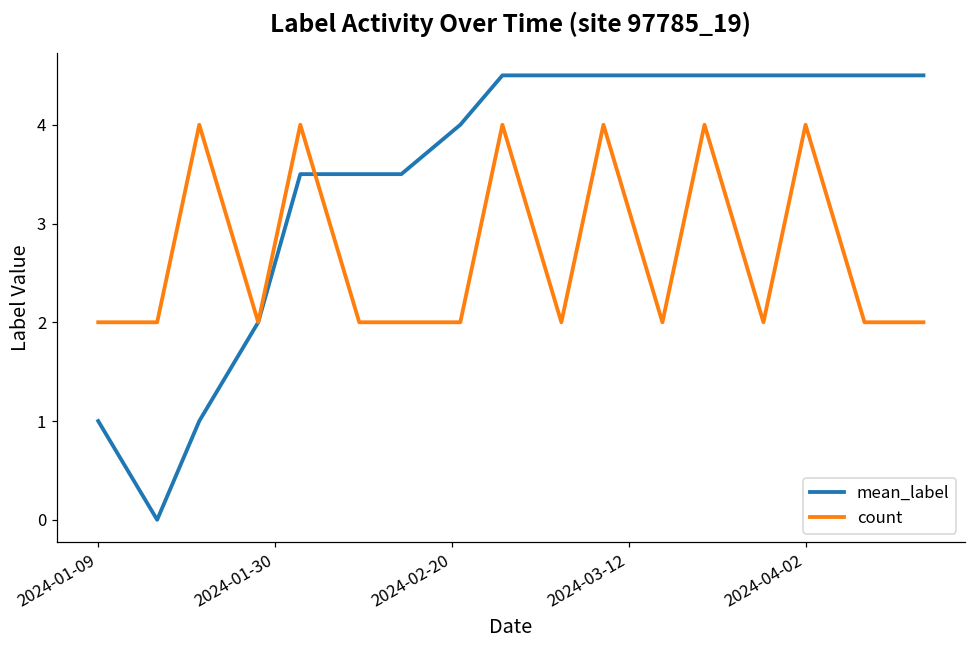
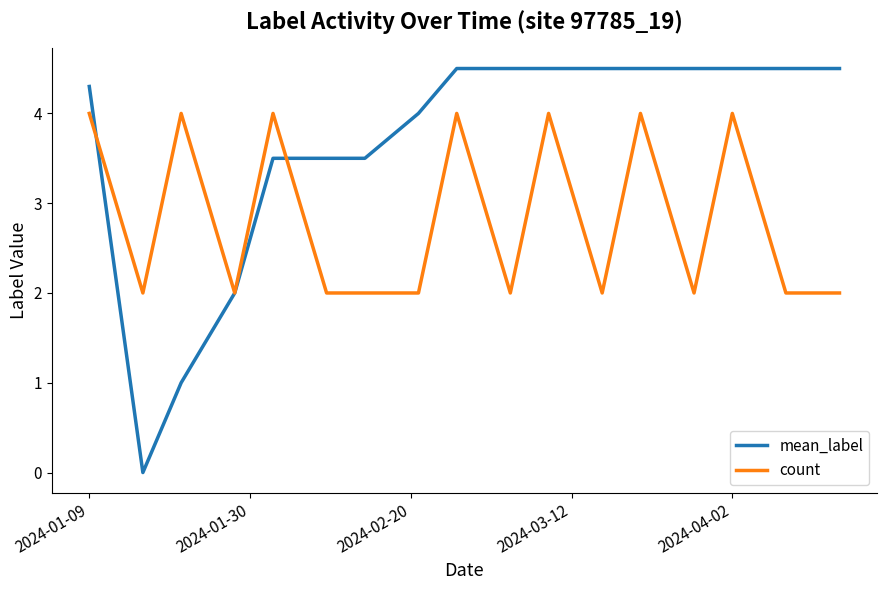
mean_label, 2024-01-09: 1.0 -> 4.3
count, 2024-01-09: 2 -> 4
